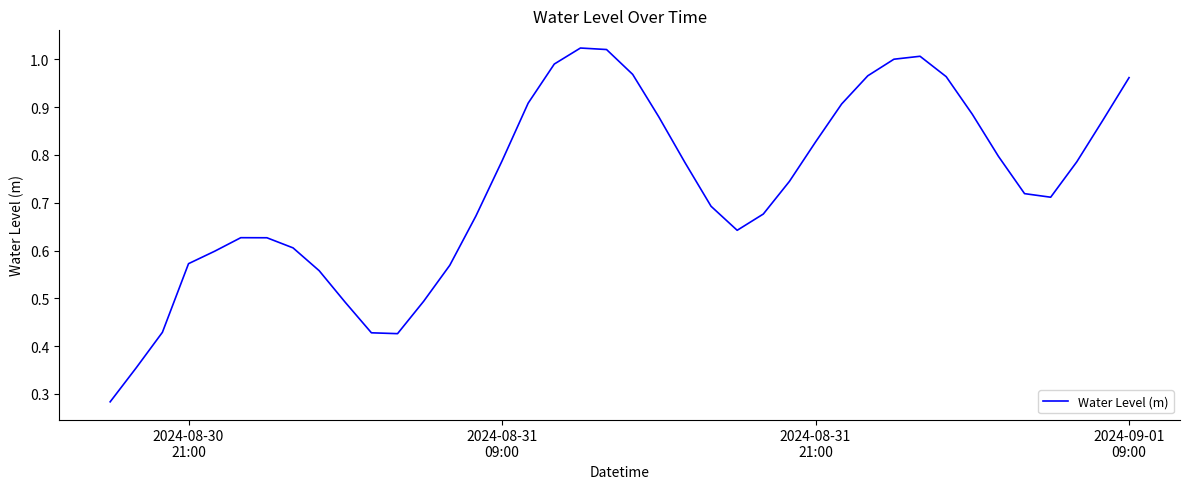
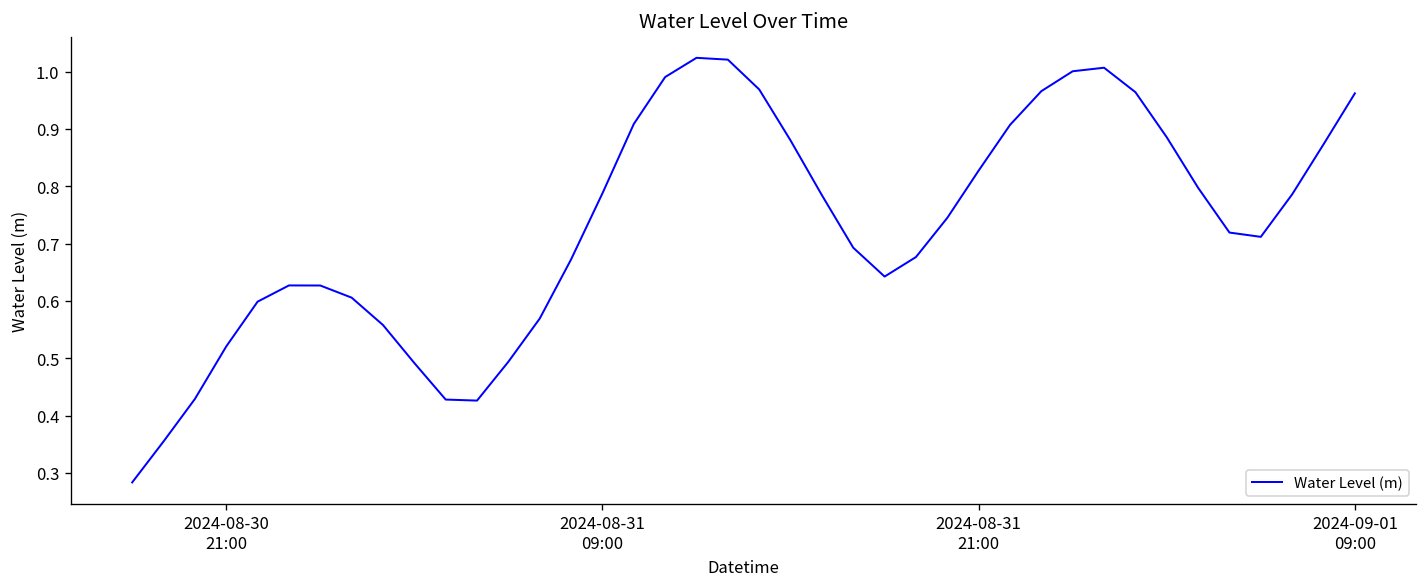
2024-08-30 21:00: 0.57 -> 0.52
